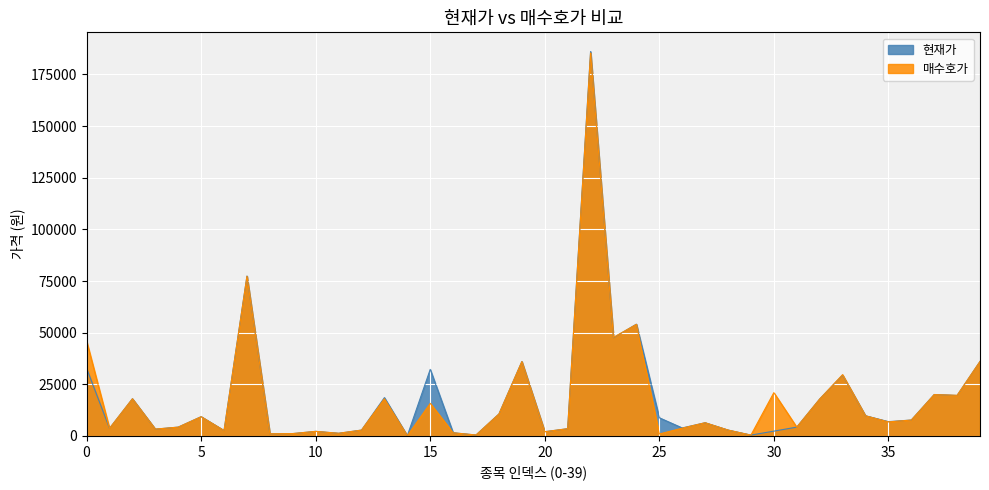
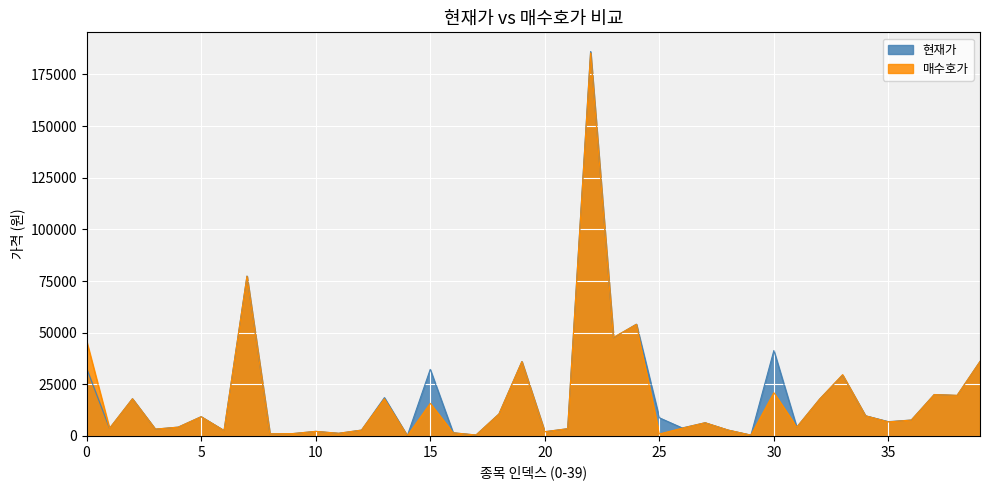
현재가, 30: 2000 -> 41000
